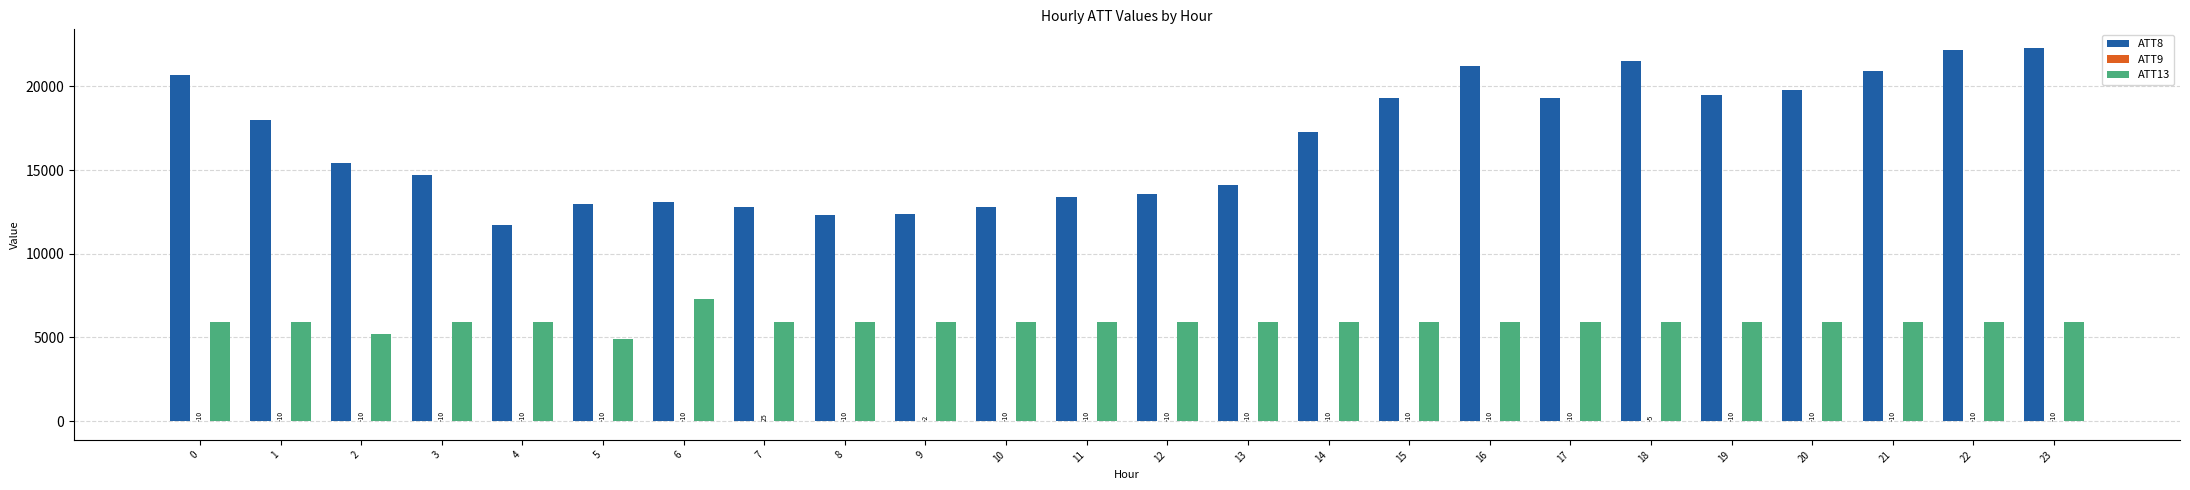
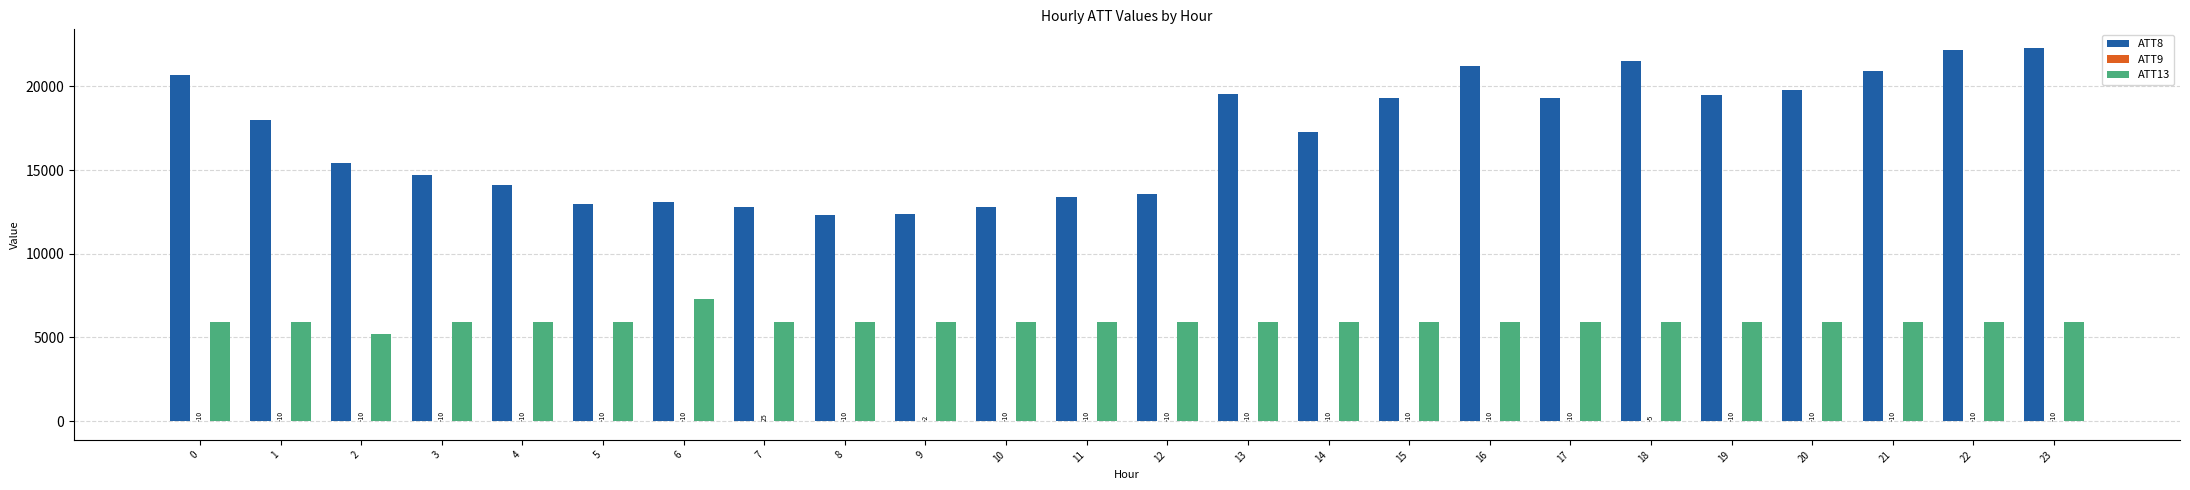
ATT8, 4: 11700 -> 14100
ATT13, 5: 4900 -> 5900
ATT8, 13: 14100 -> 19500
